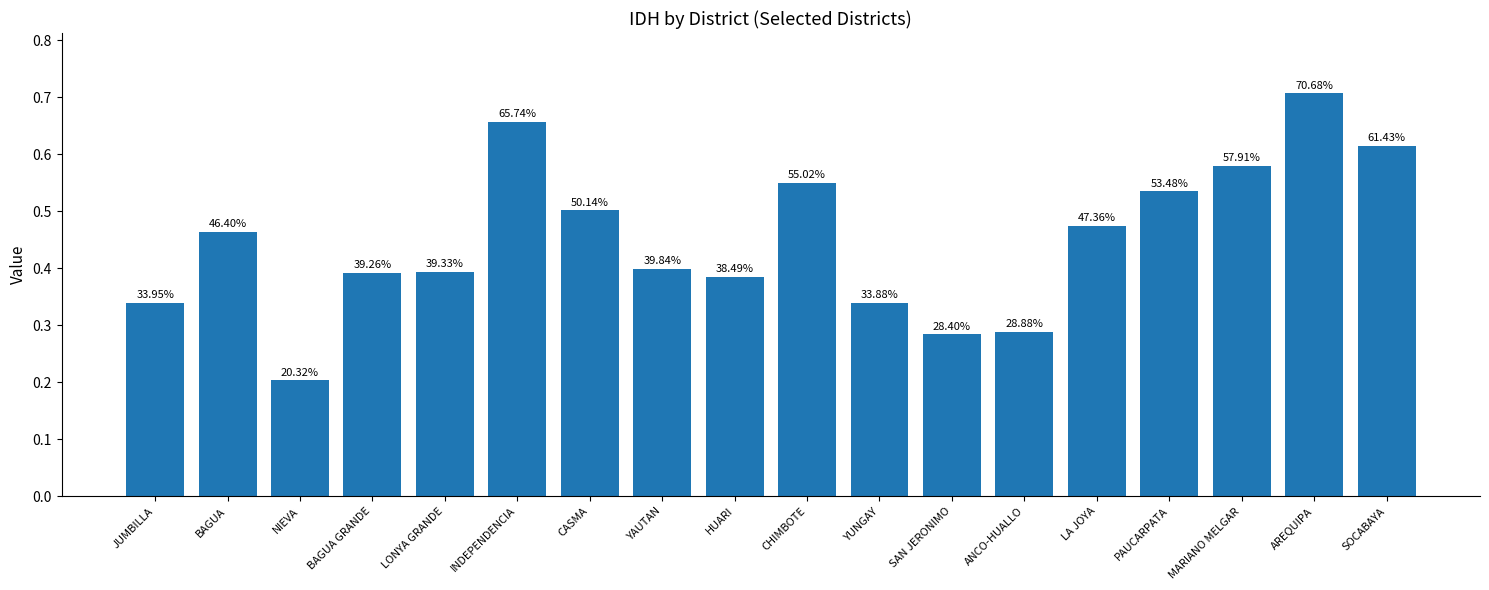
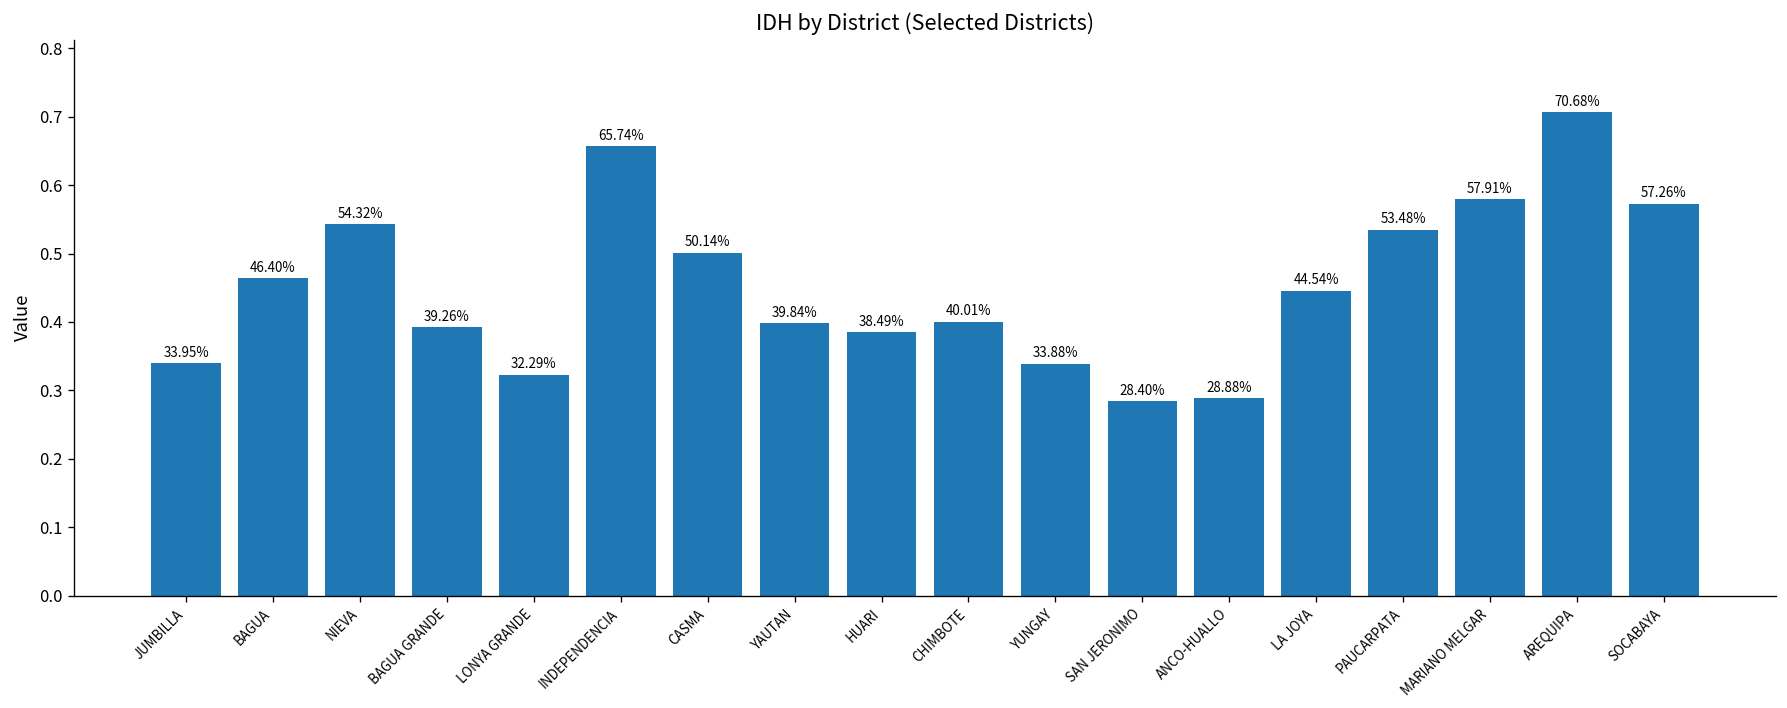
NIEVA: 20.32% -> 54.32%
LONYA GRANDE: 39.33% -> 32.29%
CHIMBOTE: 55.02% -> 40.01%
LA JOYA: 47.36% -> 44.54%
SOCABAYA: 61.43% -> 57.26%
